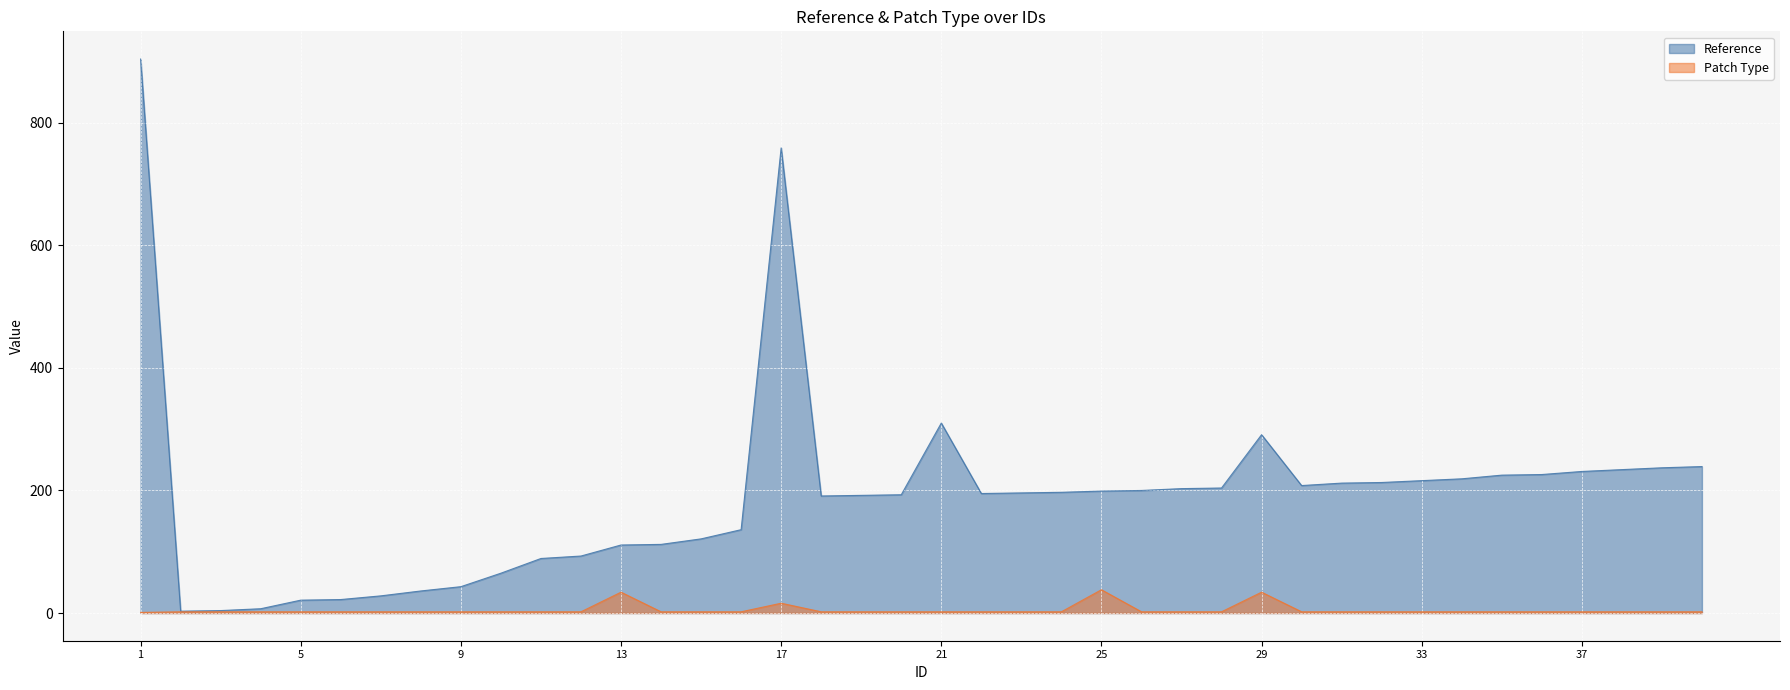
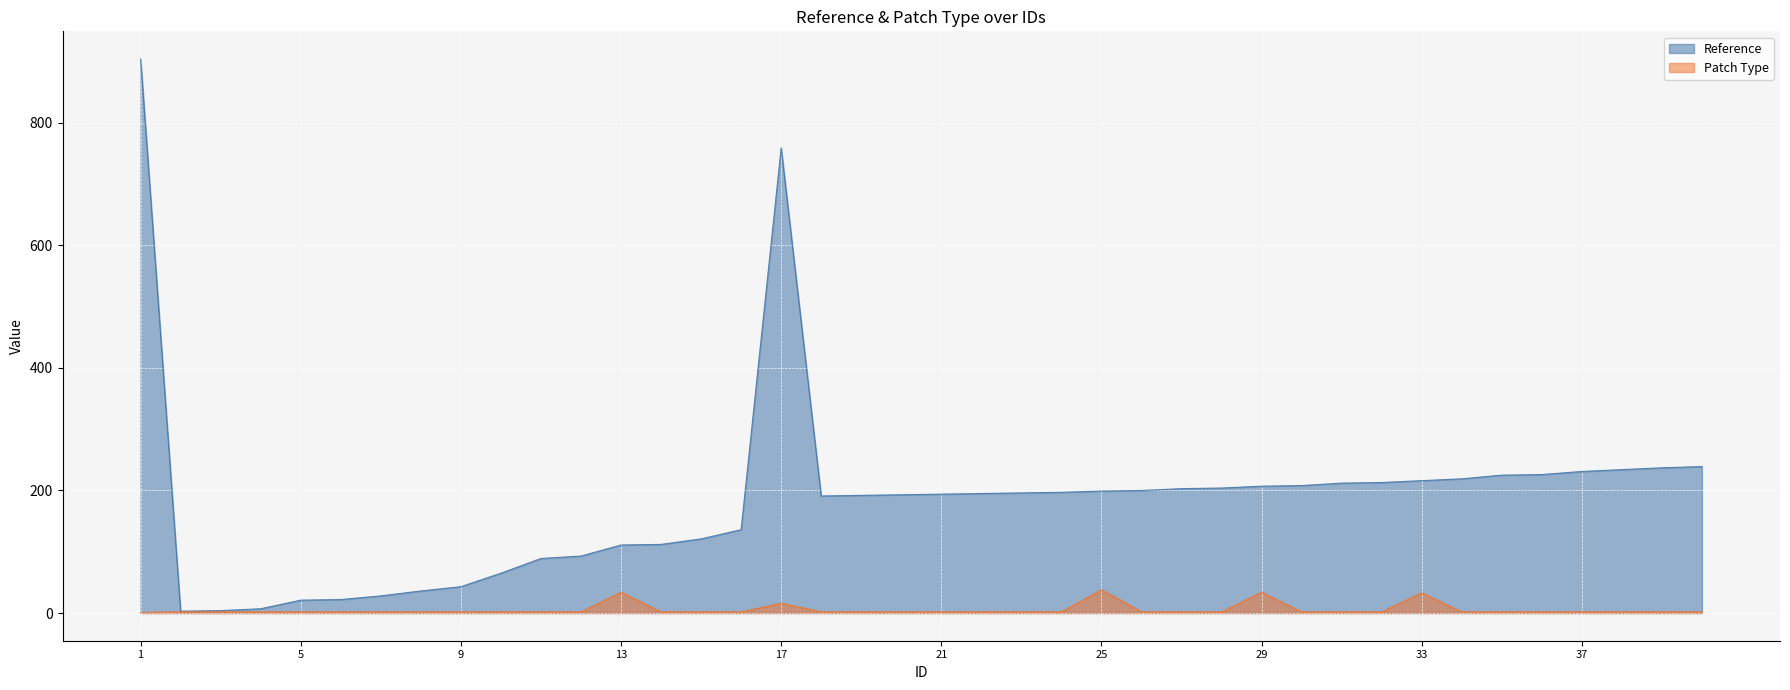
Reference, 21: 310 -> 190
Reference, 29: 290 -> 210
Patch Type, 33: 0 -> 30
